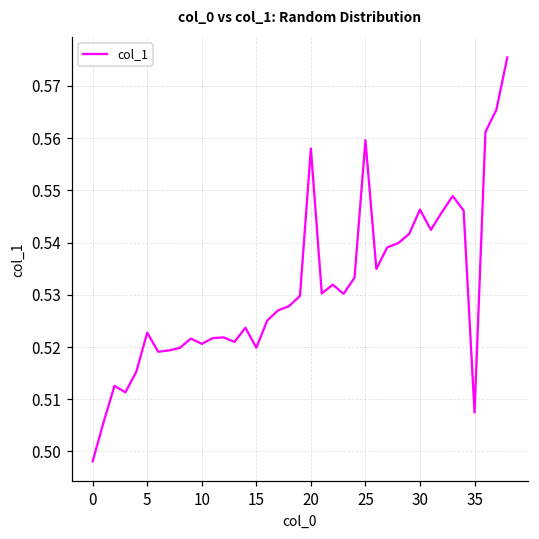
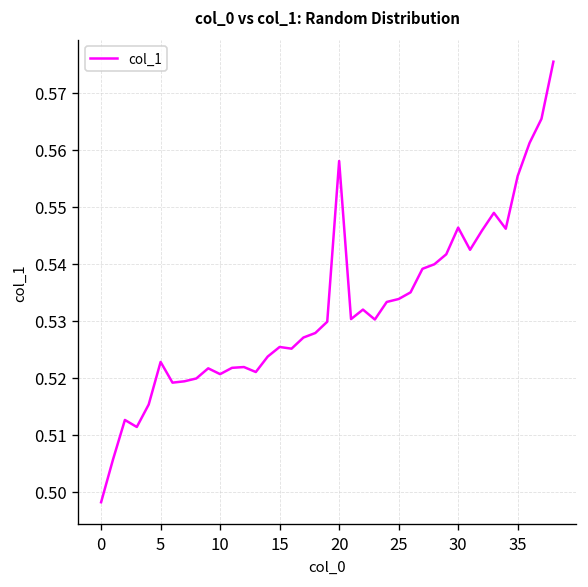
15: 0.520 -> 0.525
25: 0.560 -> 0.534
35: 0.507 -> 0.555
